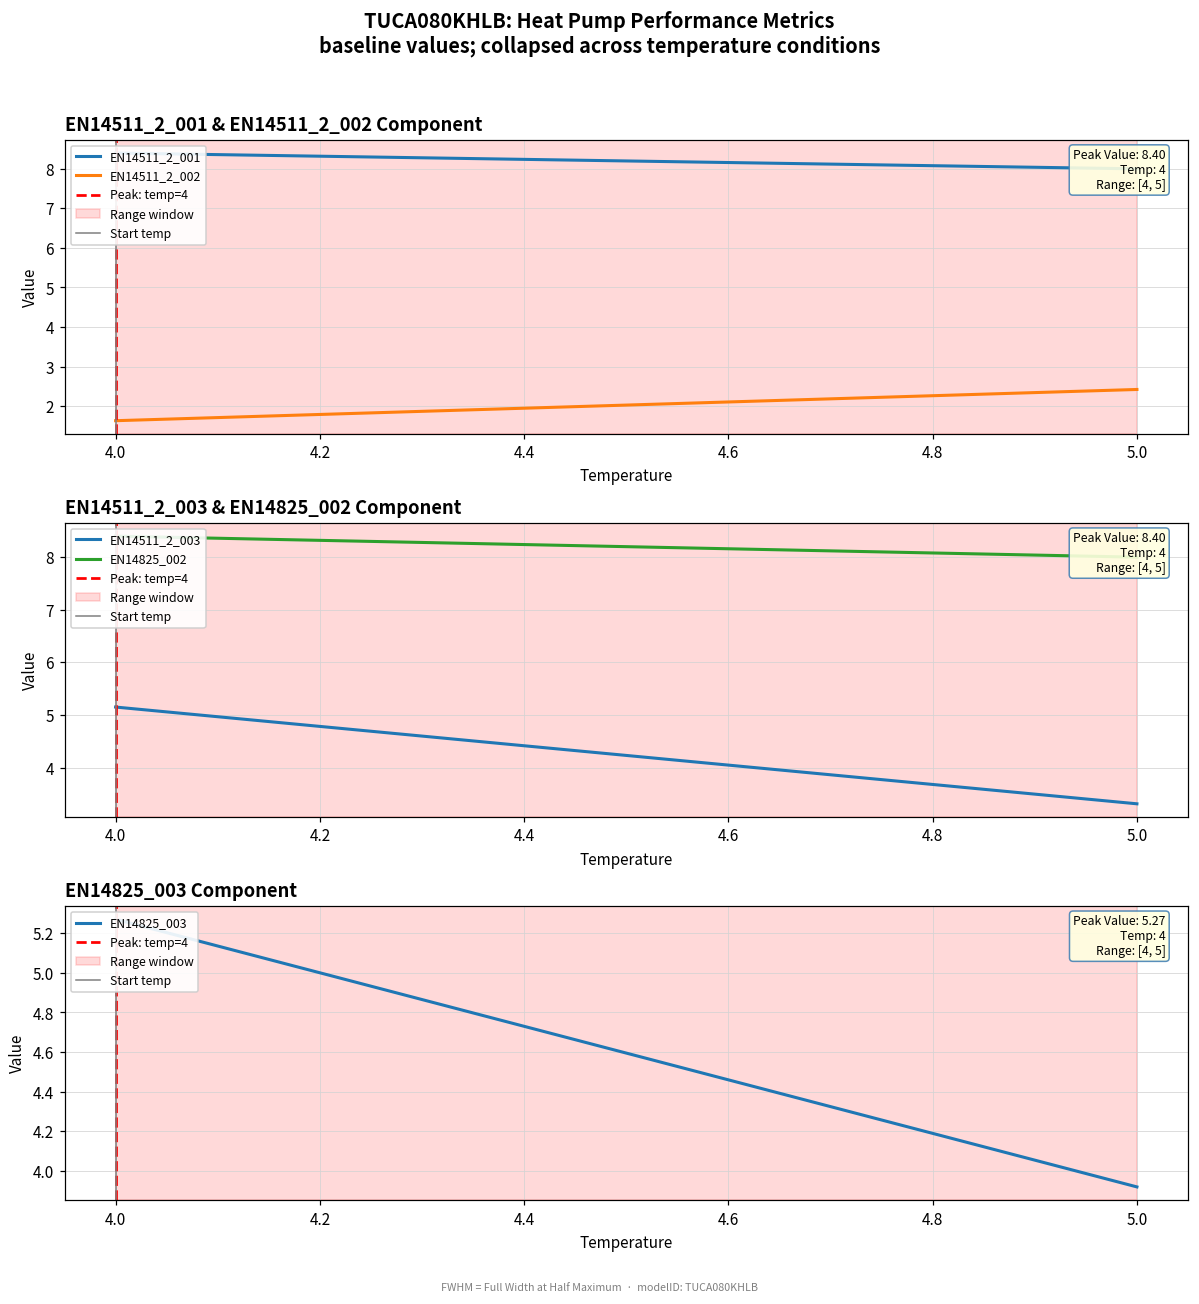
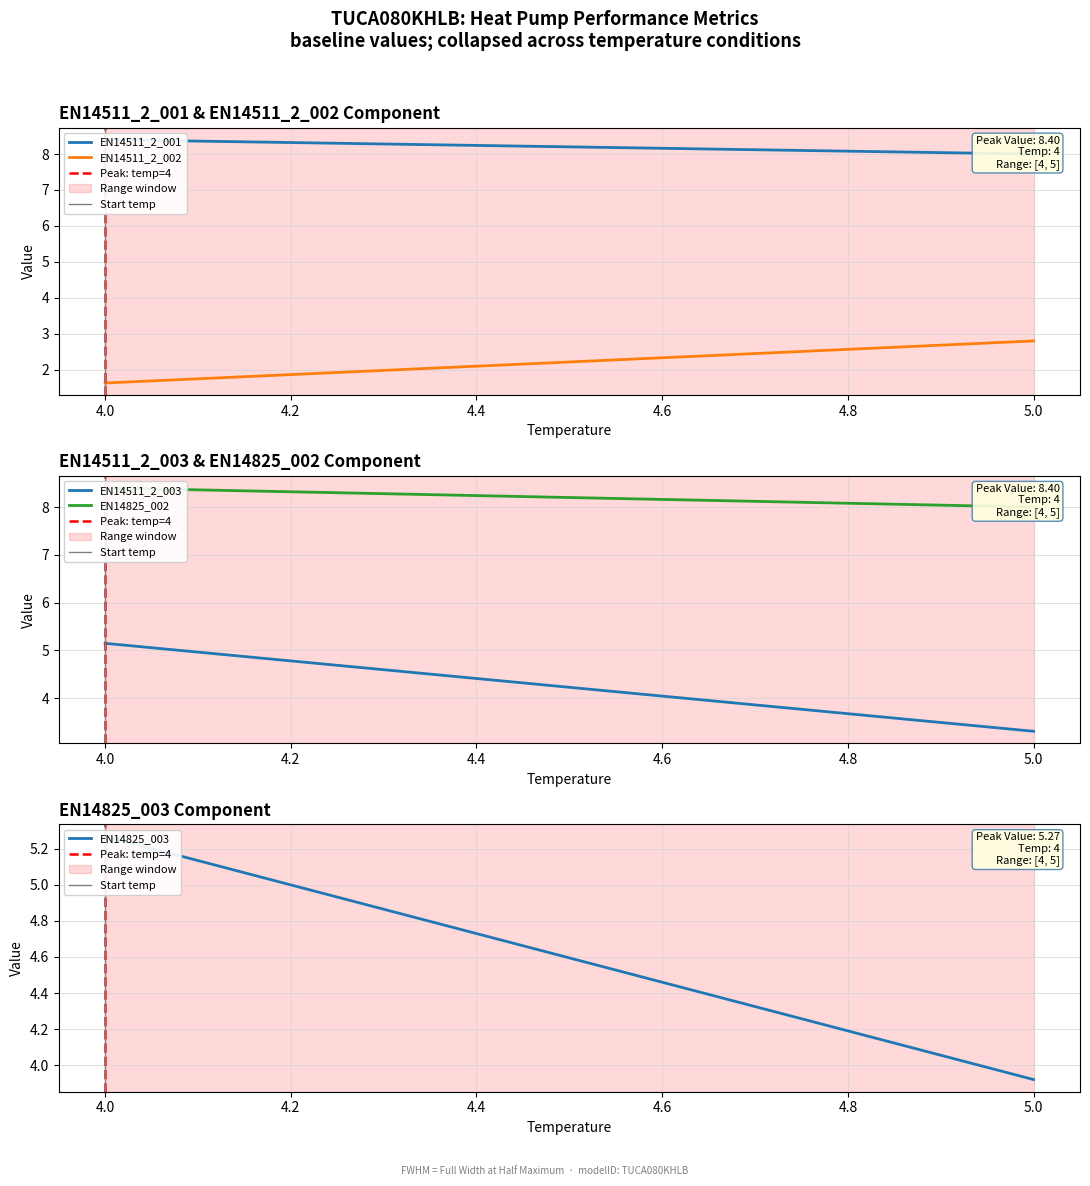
EN14511_2_001 & EN14511_2_002 Component, EN14511_2_002, 5.0: 2.4 -> 2.8
